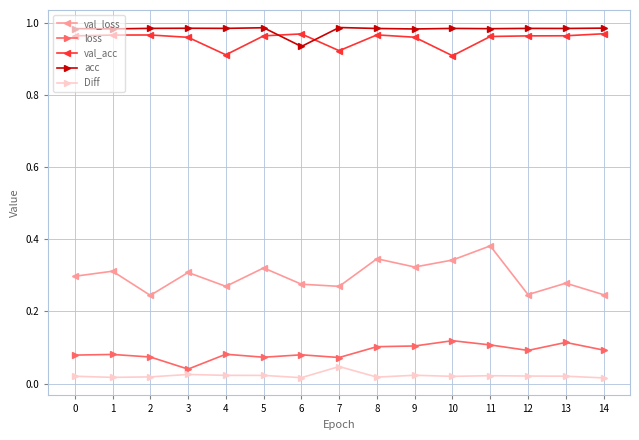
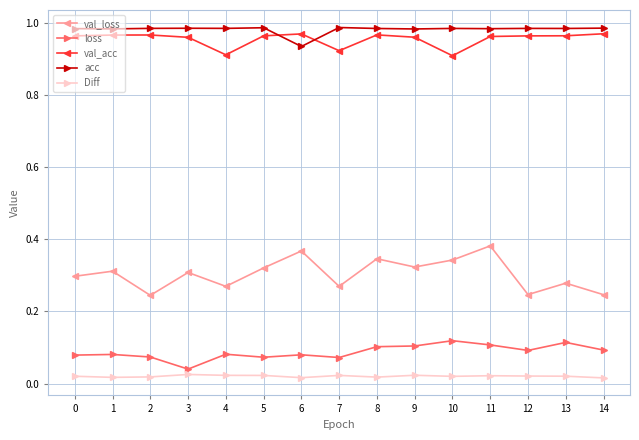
val_loss, 6: 0.28 -> 0.37
Diff, 7: 0.05 -> 0.02
